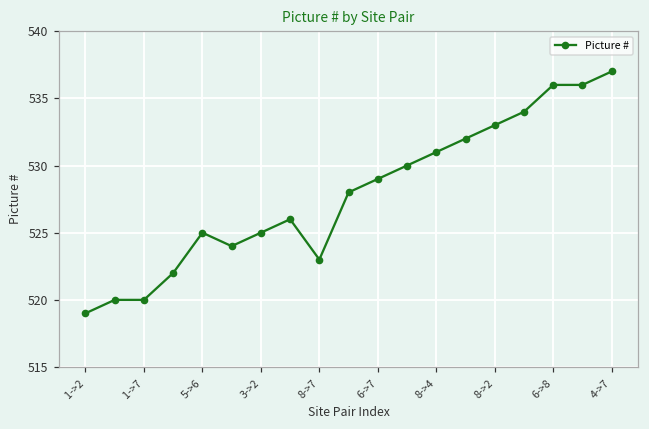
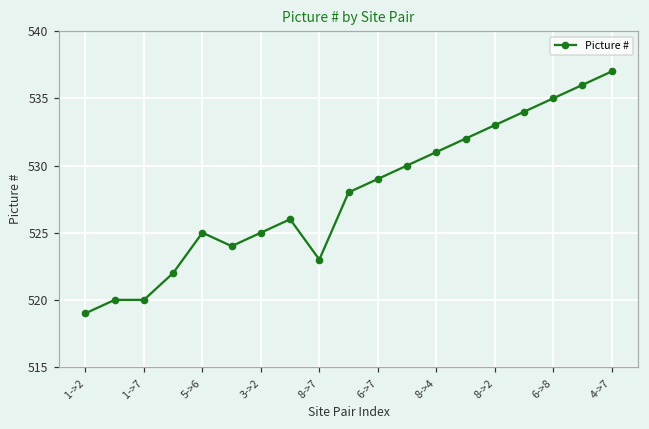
6->8: 536 -> 535
